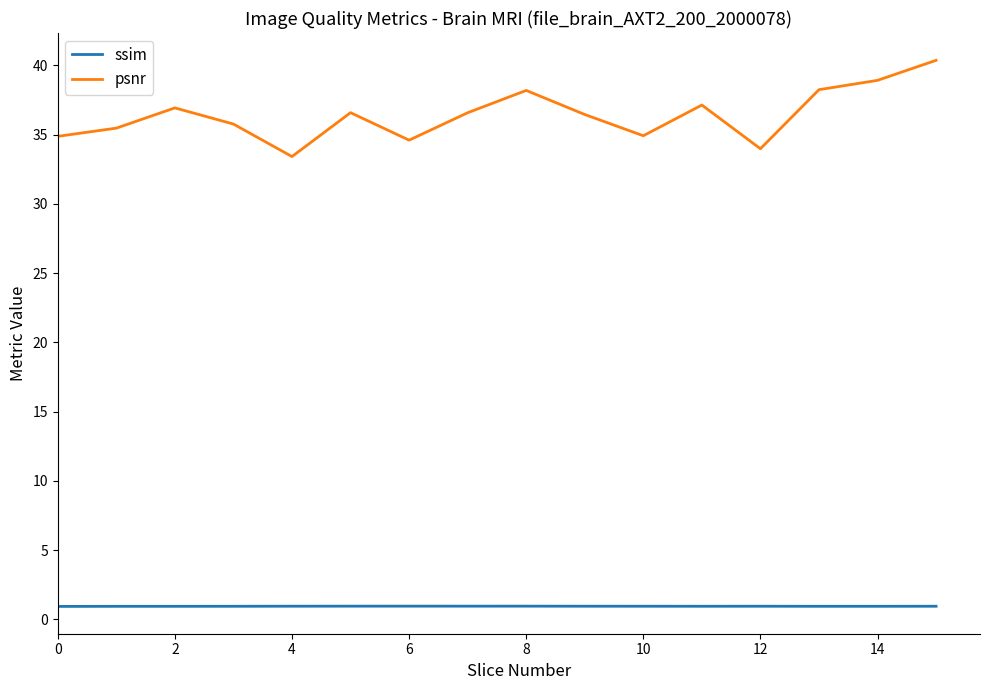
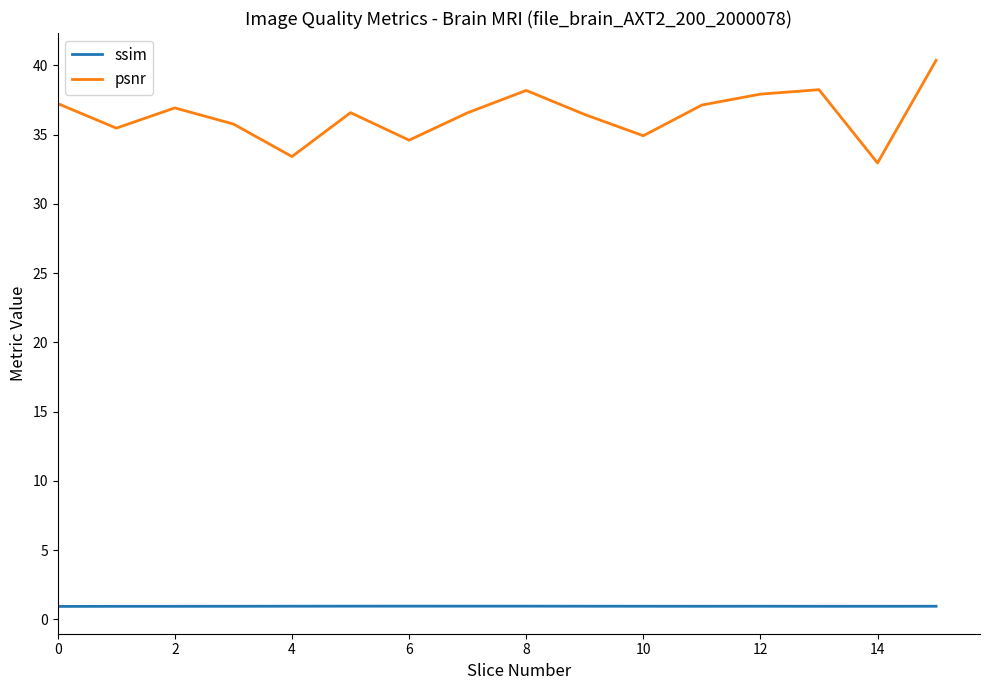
psnr, 0: 34.9 -> 37.2
psnr, 12: 34.0 -> 37.9
psnr, 14: 38.9 -> 33.0
